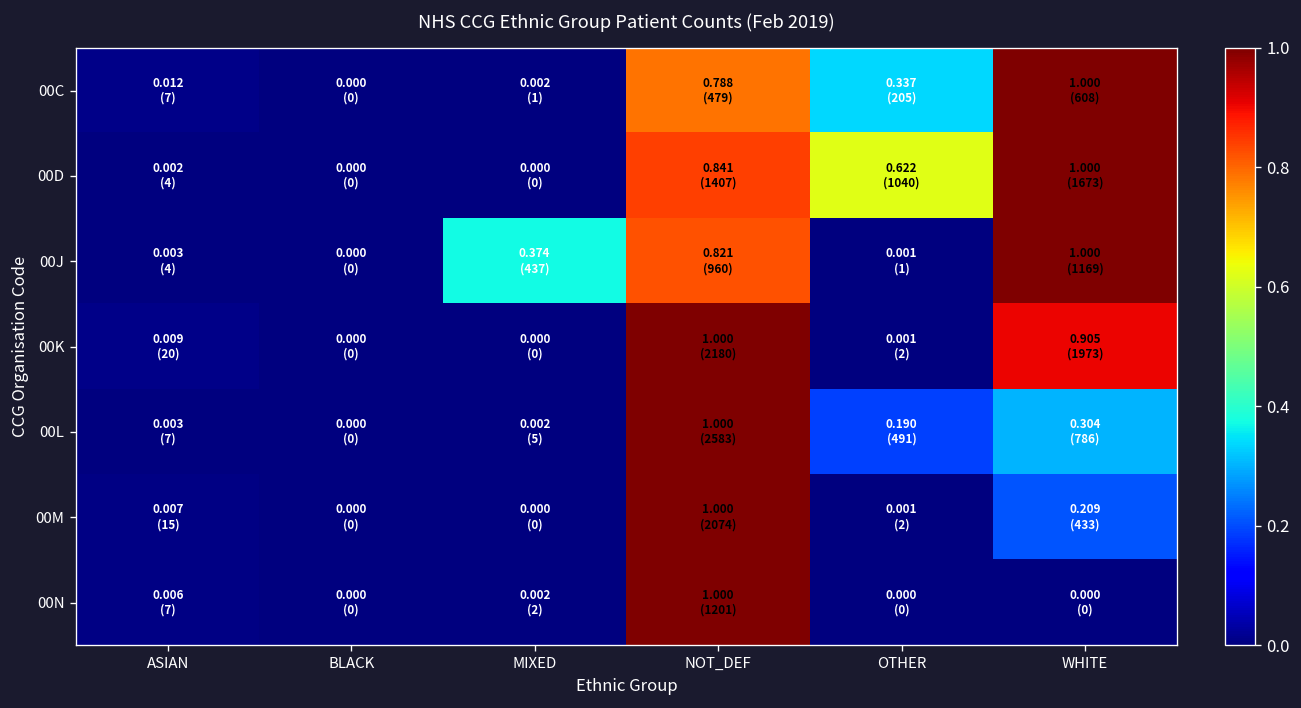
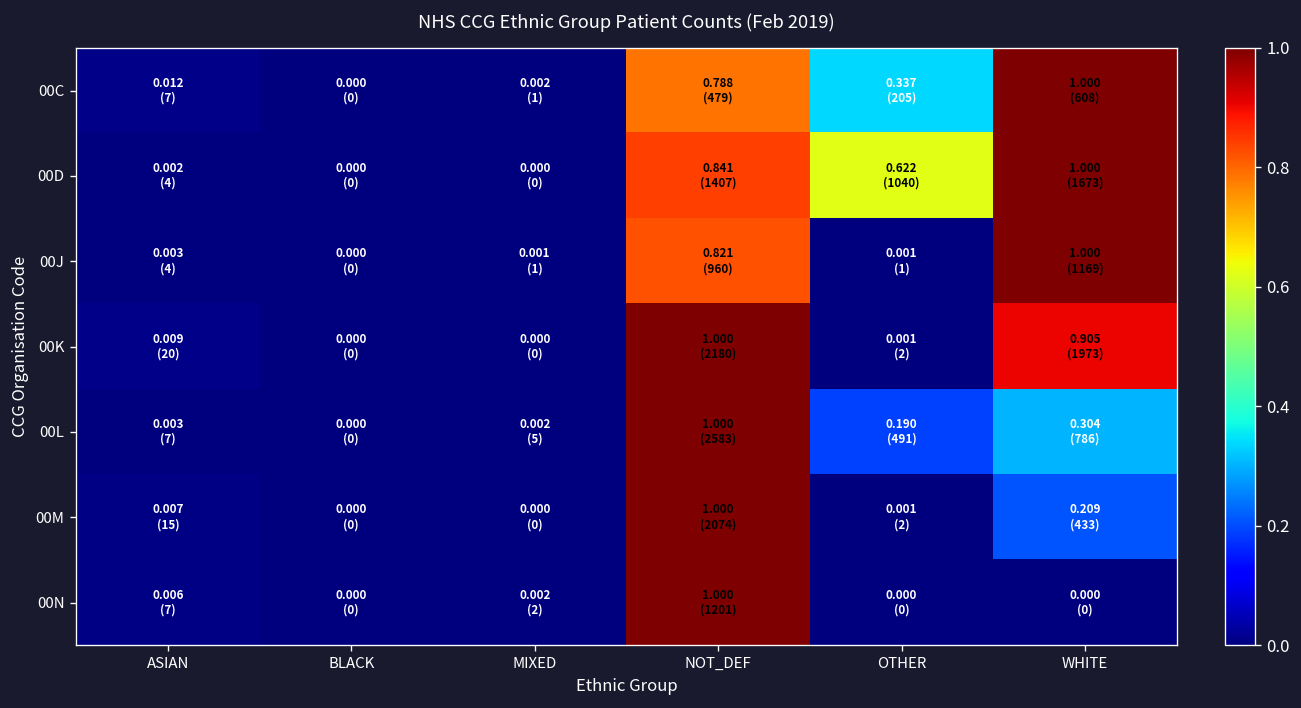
00J, MIXED: 0.374 (437) -> 0.001 (1)
